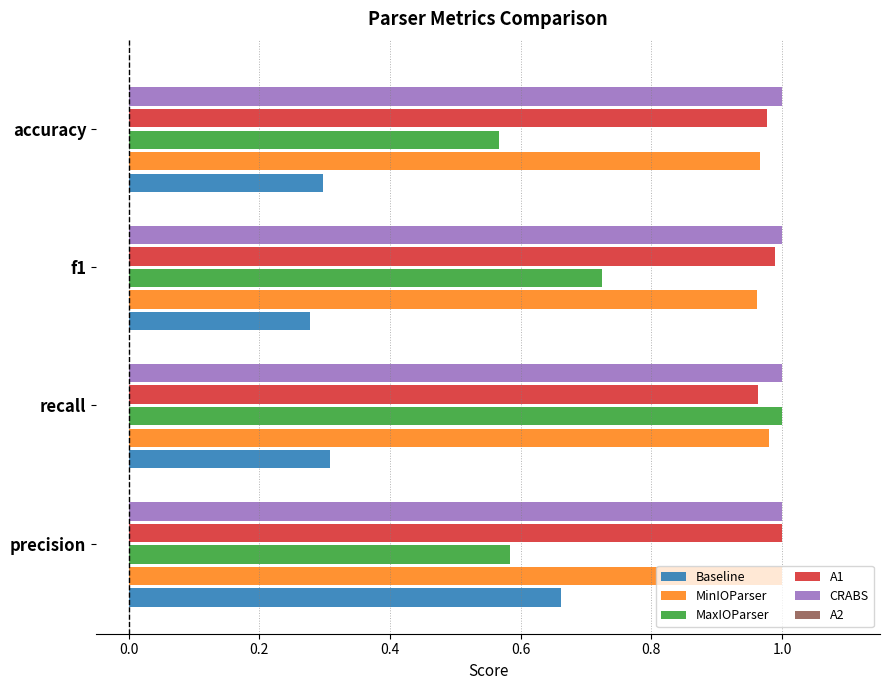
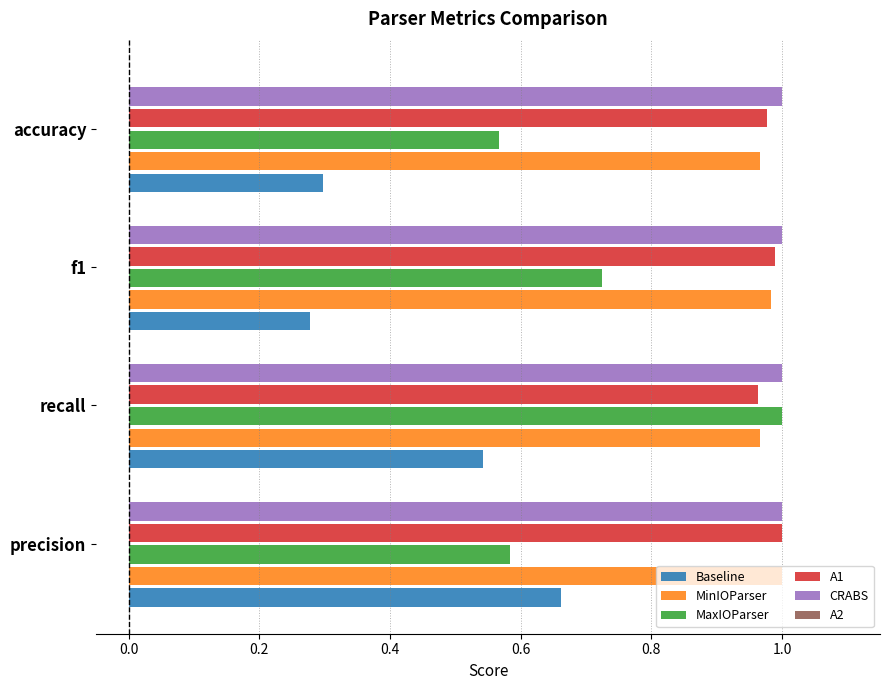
MinIOParser, f1: 0.96 -> 0.98
MinIOParser, recall: 0.98 -> 0.97
Baseline, recall: 0.31 -> 0.54
